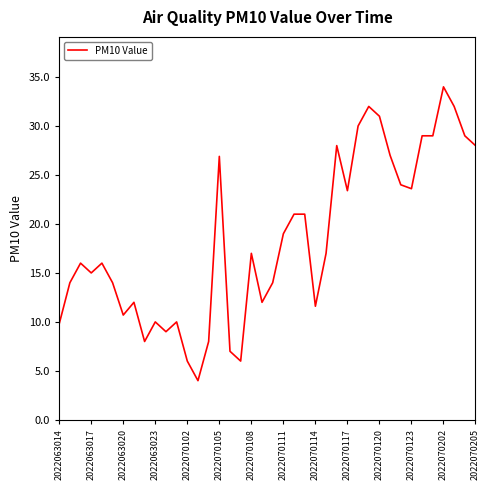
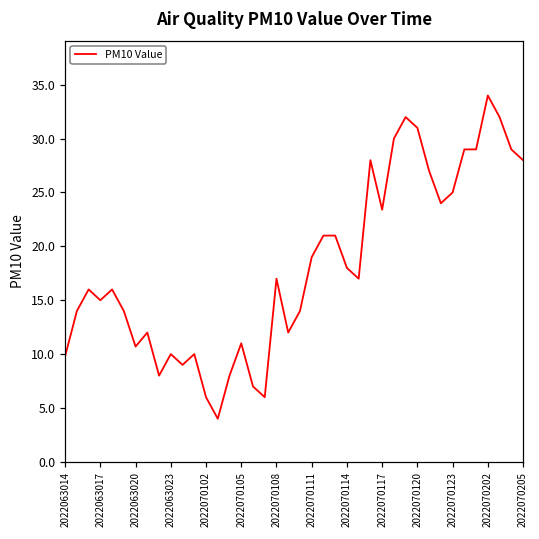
2022070105: 27 -> 11
2022070114: 12 -> 18
2022070123: 24 -> 25
